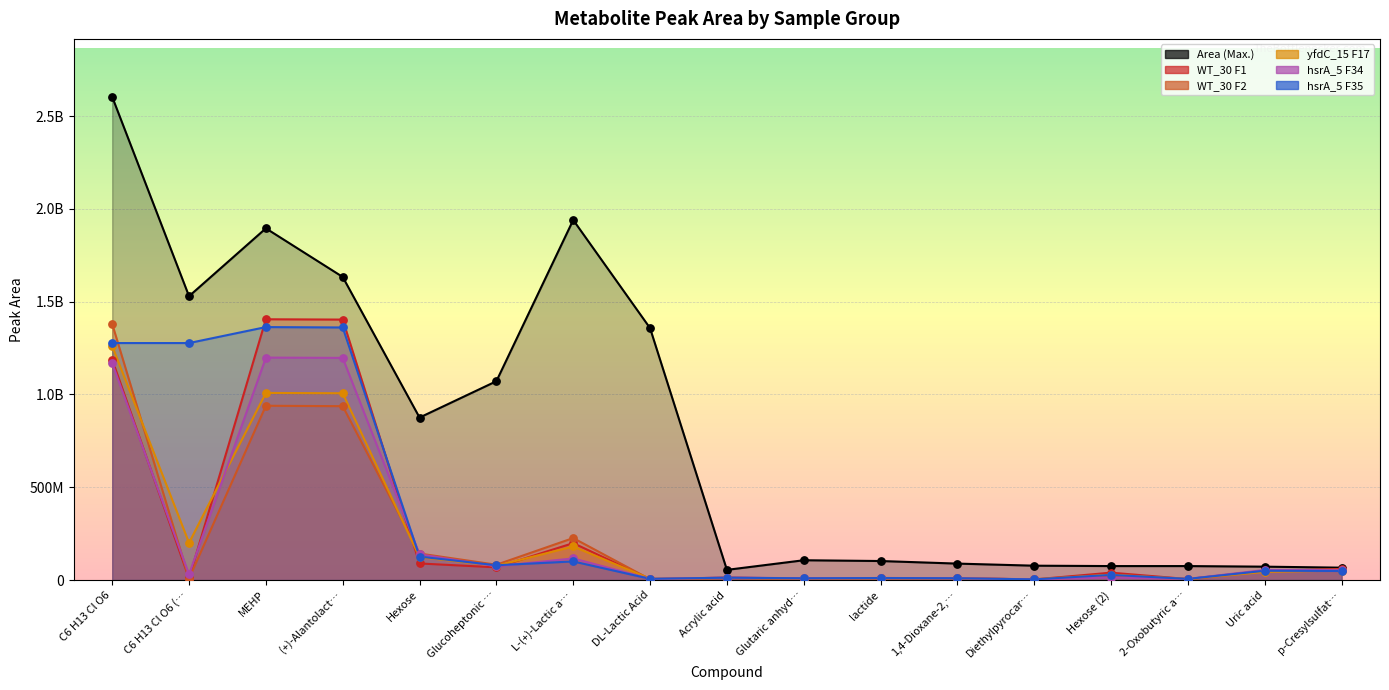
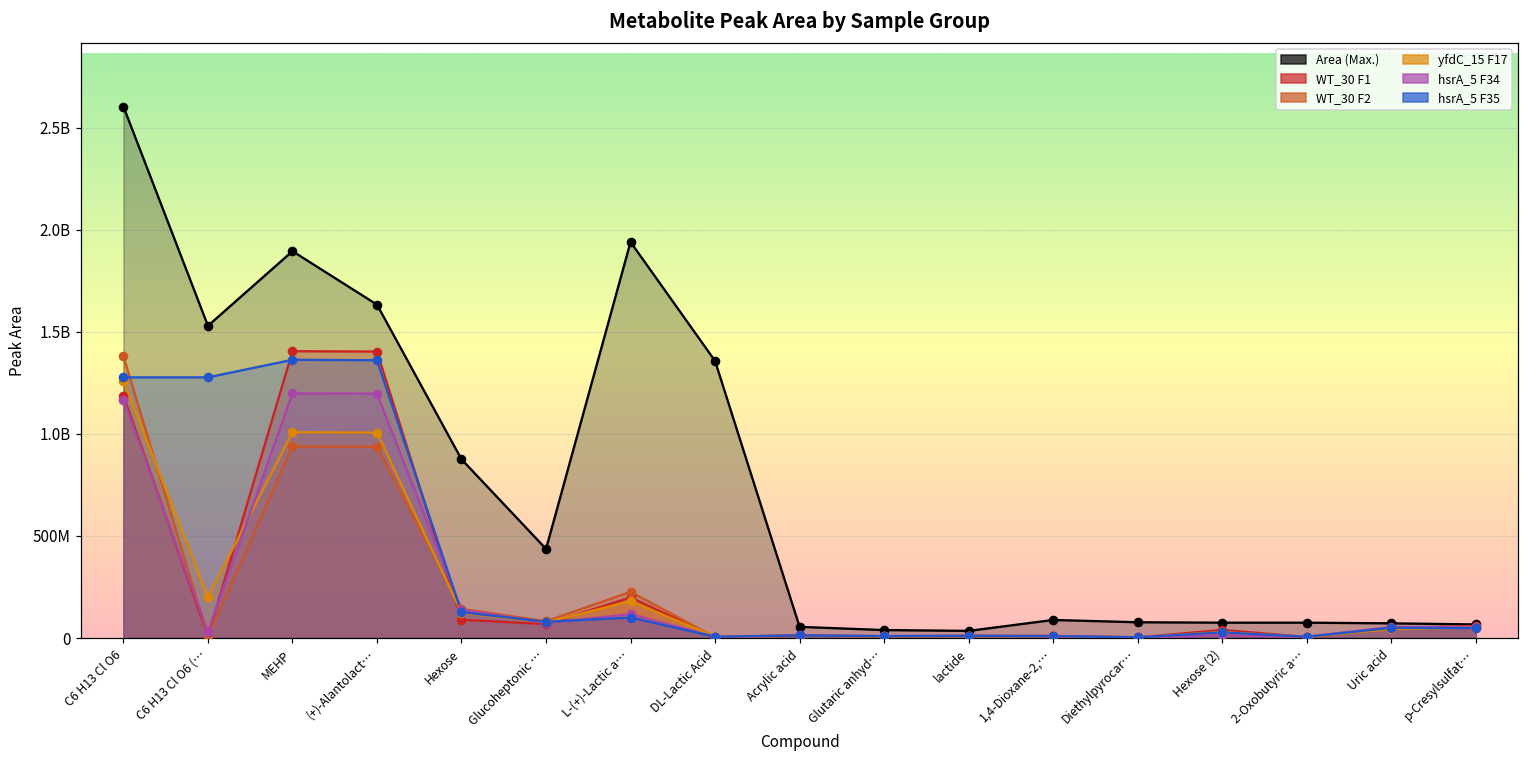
Area (Max.), Glucoheptonic …: 1070000000 -> 440000000
Area (Max.), Glutaric anhyd…: 110000000 -> 40000000
Area (Max.), lactide: 100000000 -> 30000000
